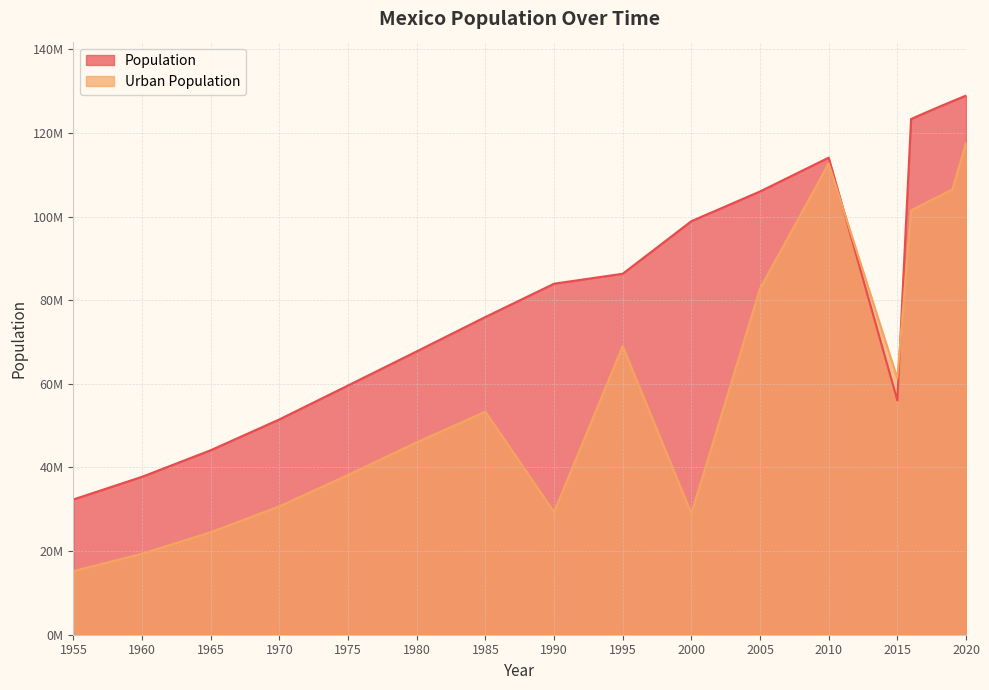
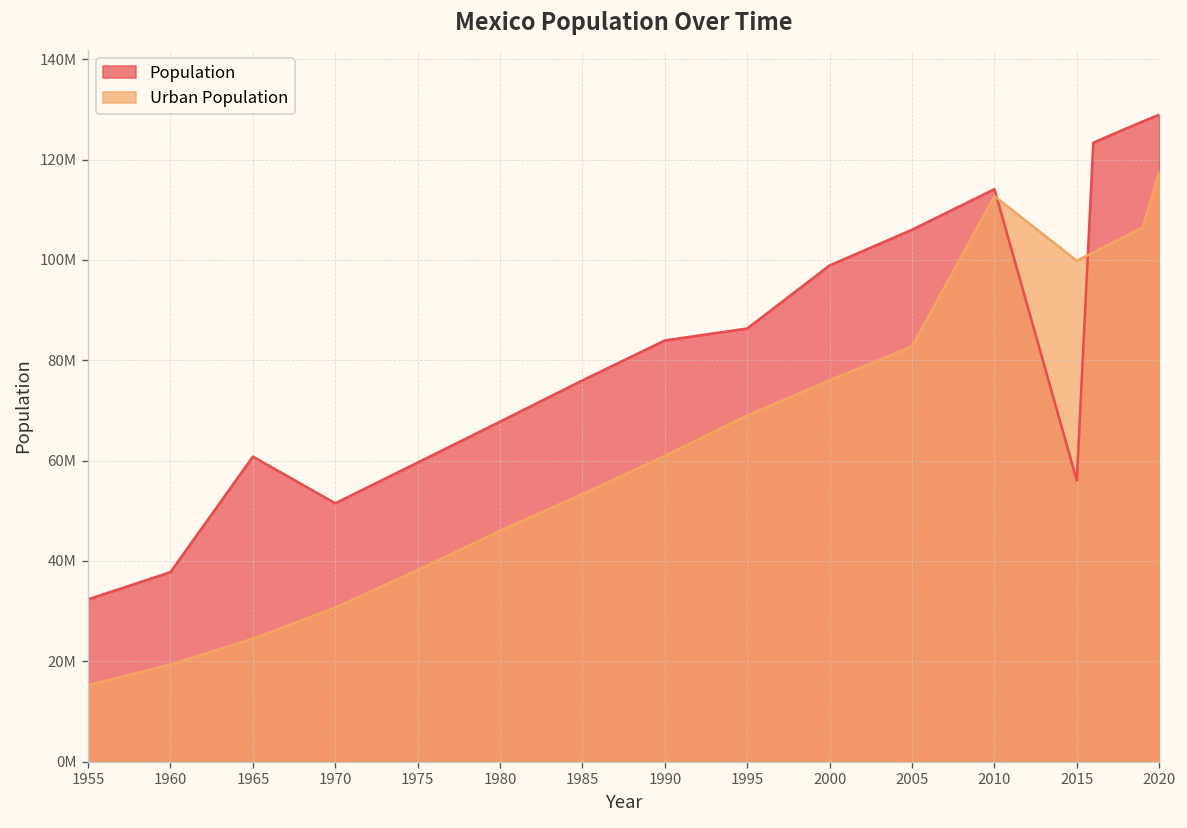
Population, 1965: 44000000 -> 61000000
Urban Population, 1990: 29000000 -> 61000000
Urban Population, 2000: 29000000 -> 76000000
Urban Population, 2015: 61000000 -> 100000000
